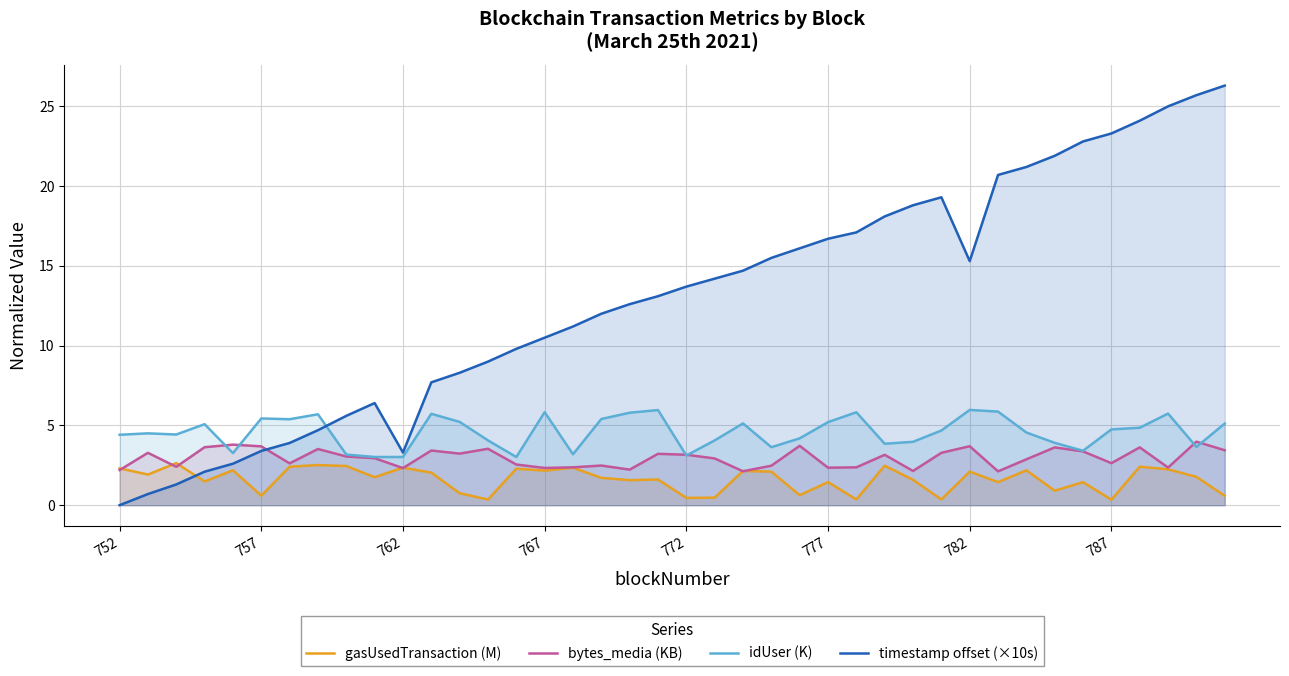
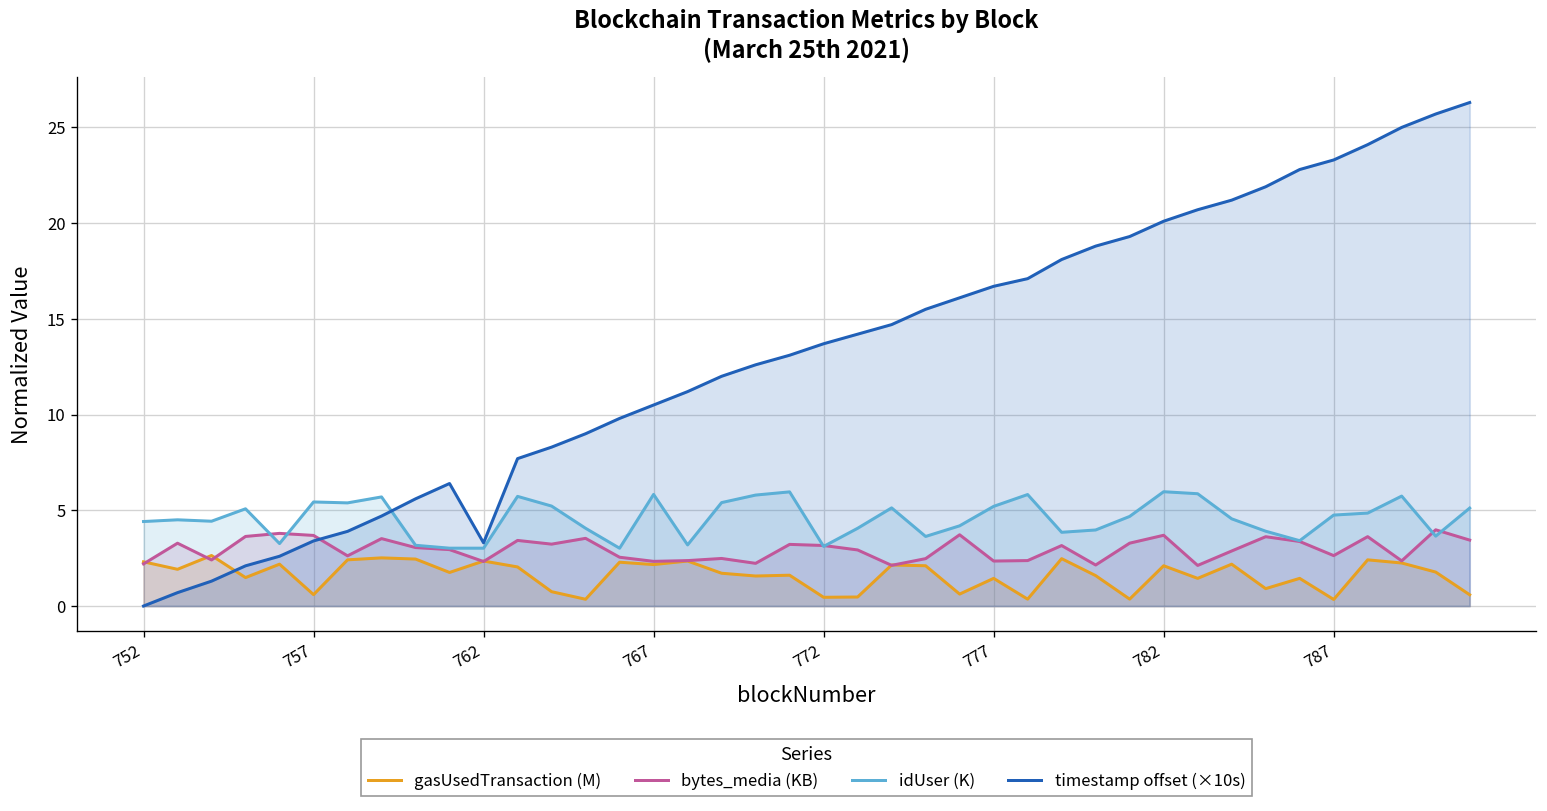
timestamp offset (×10s), 782: 15.3 -> 20.1
